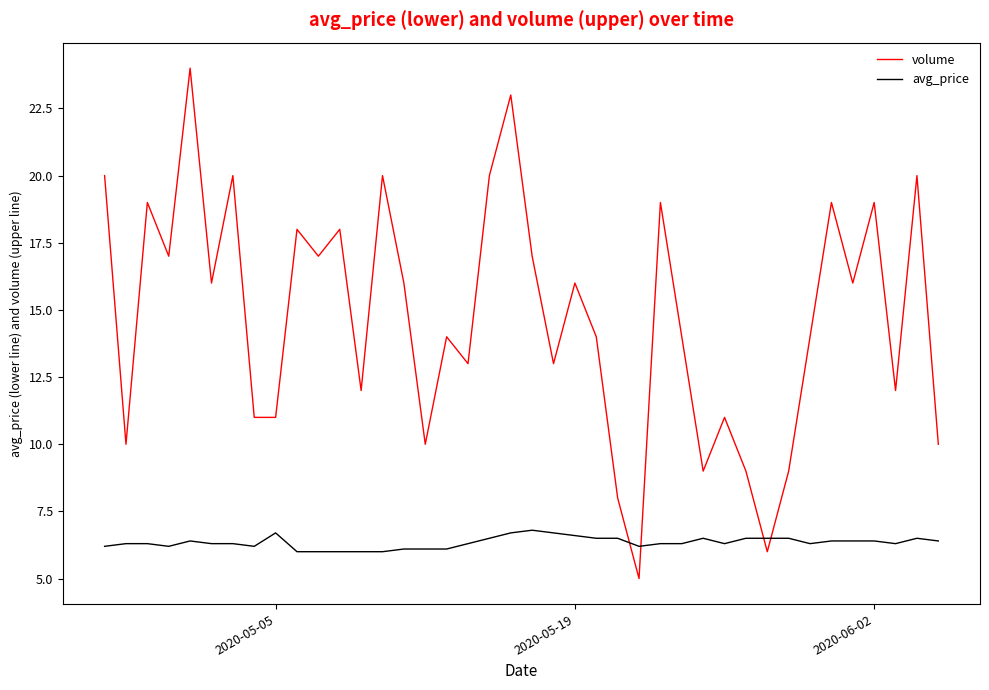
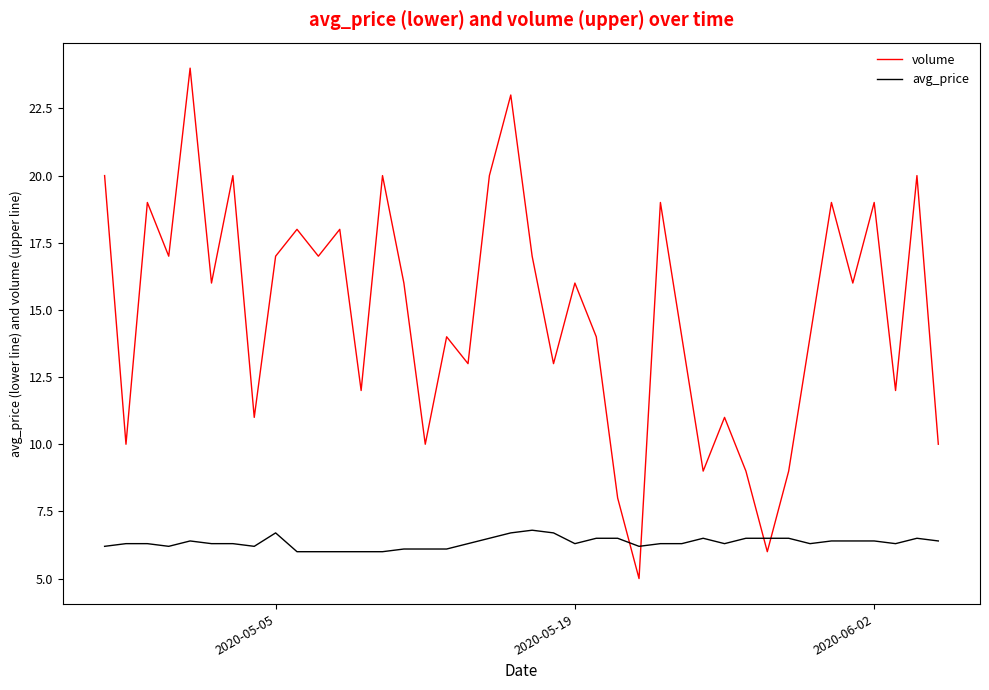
volume, 2020-05-05: 11 -> 17
avg_price, 2020-05-19: 6.6 -> 6.3
